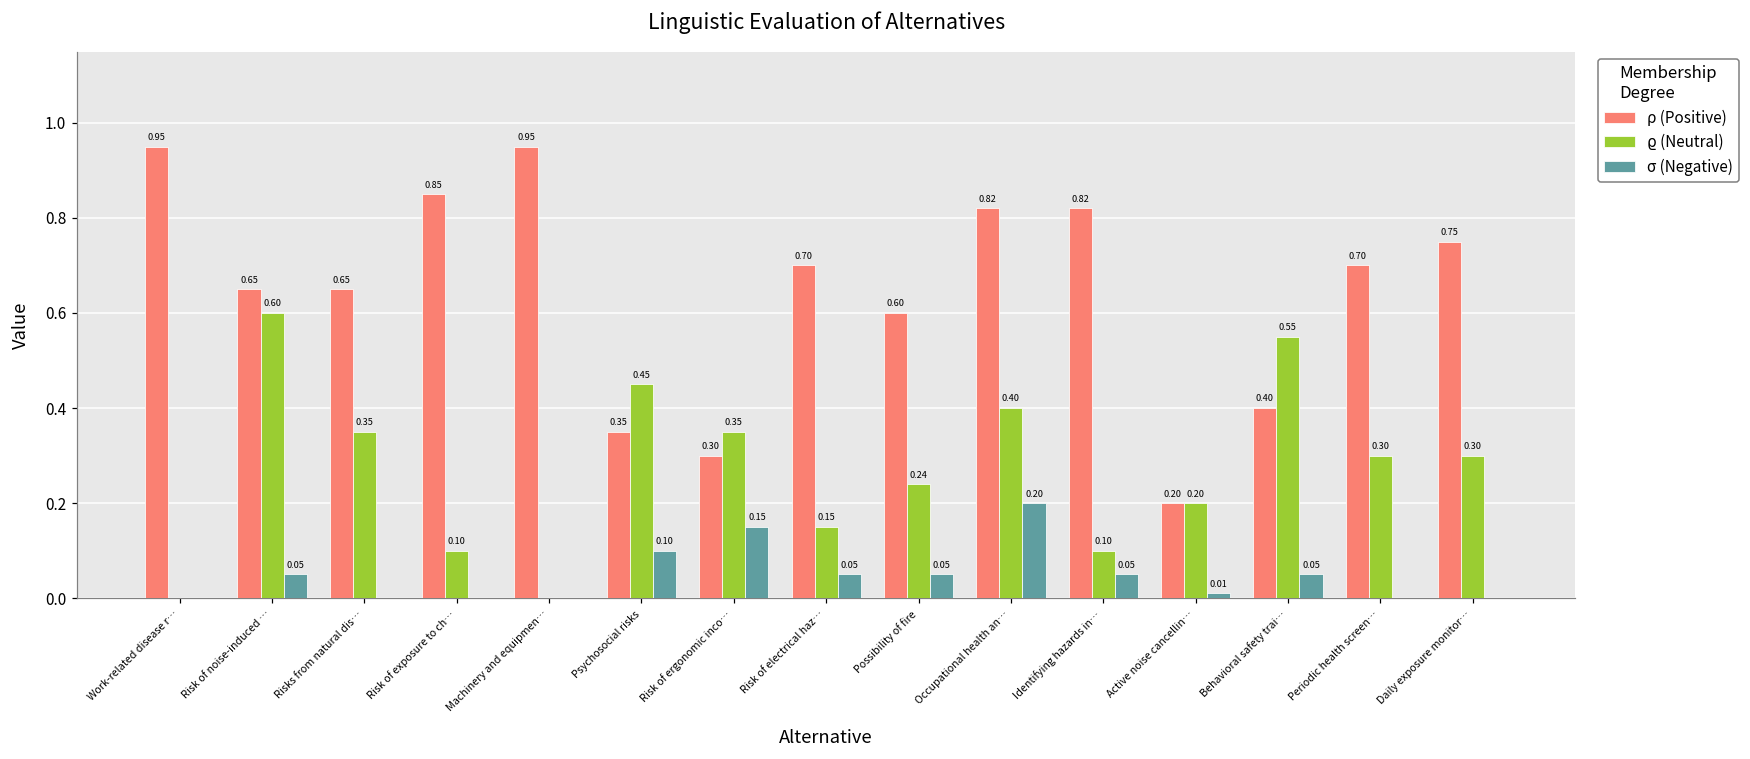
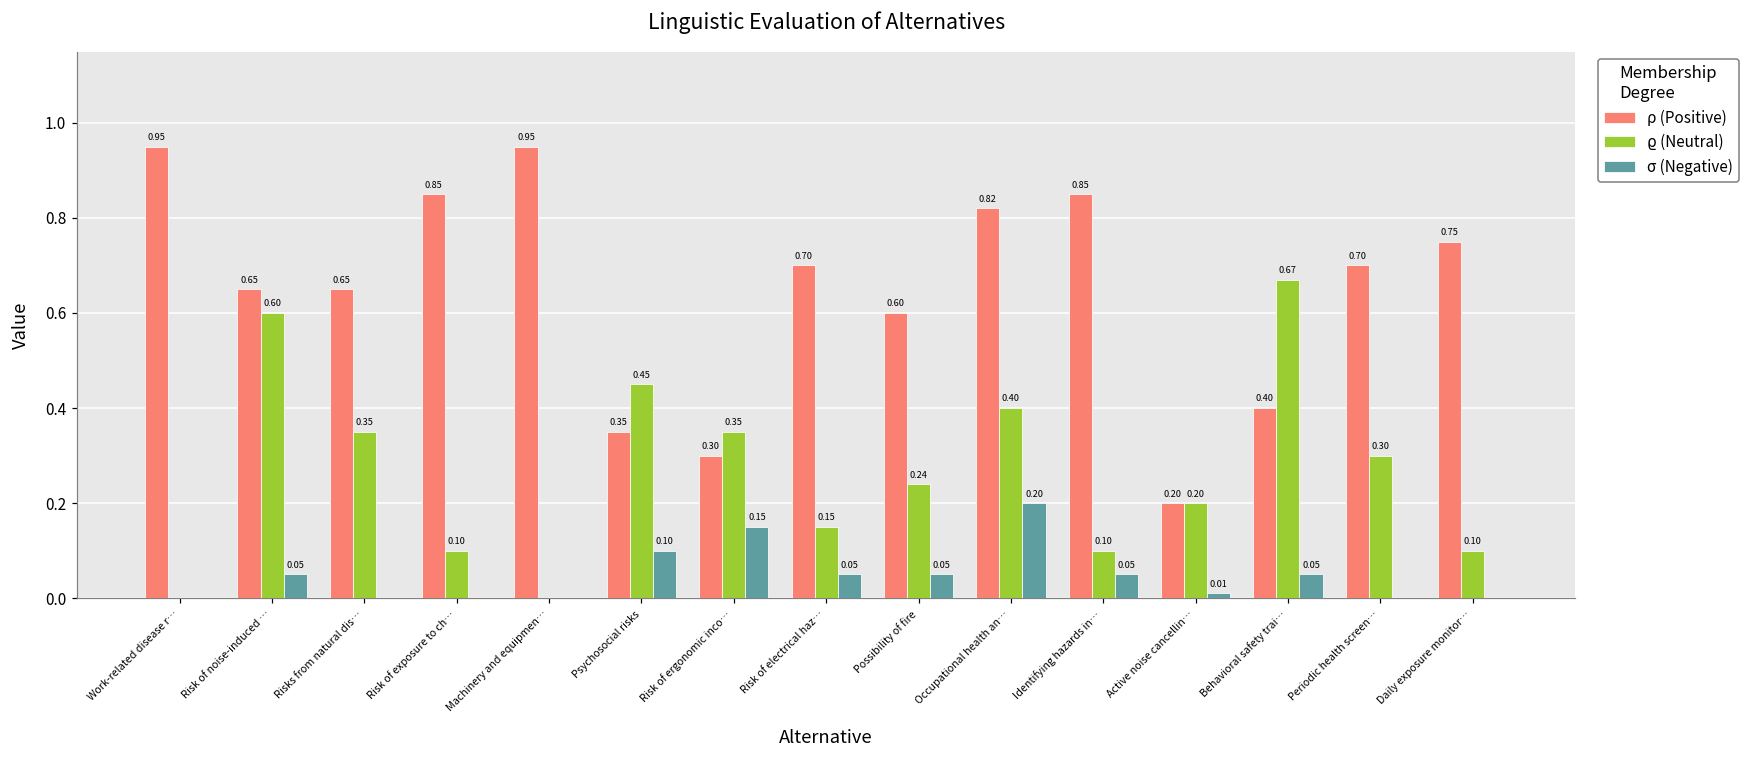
ρ (Positive), Identifying hazards in…: 0.82 -> 0.85
ϱ (Neutral), Behavioral safety trai…: 0.55 -> 0.67
ϱ (Neutral), Daily exposure monitor…: 0.30 -> 0.10
